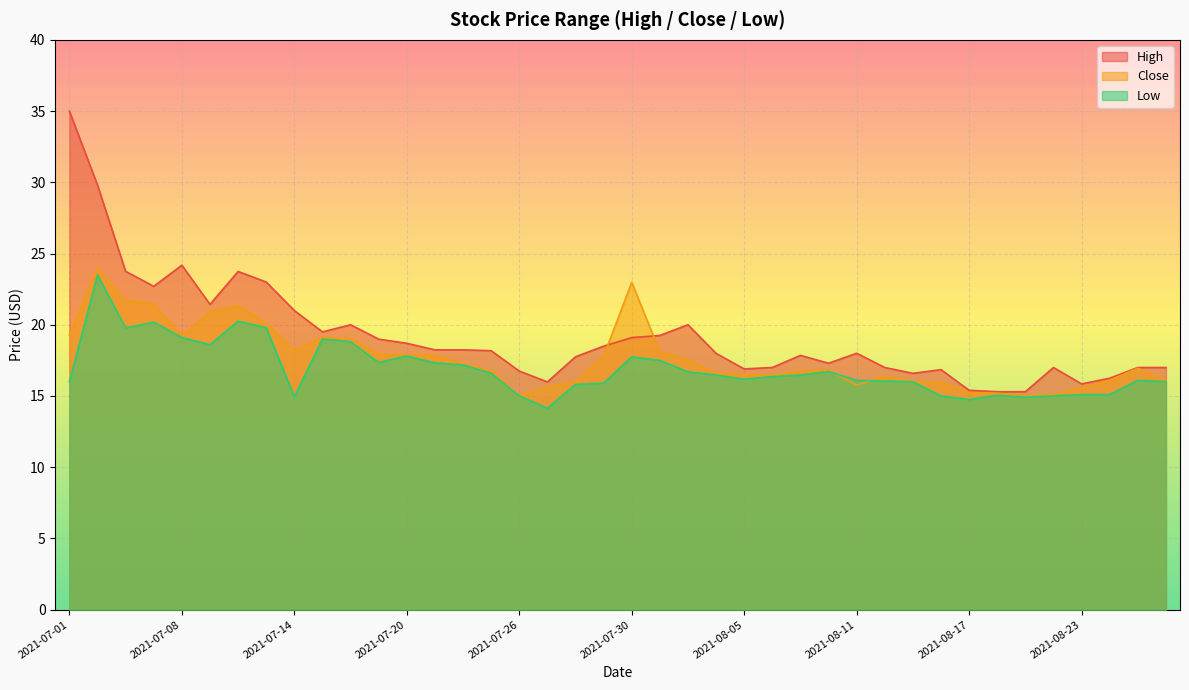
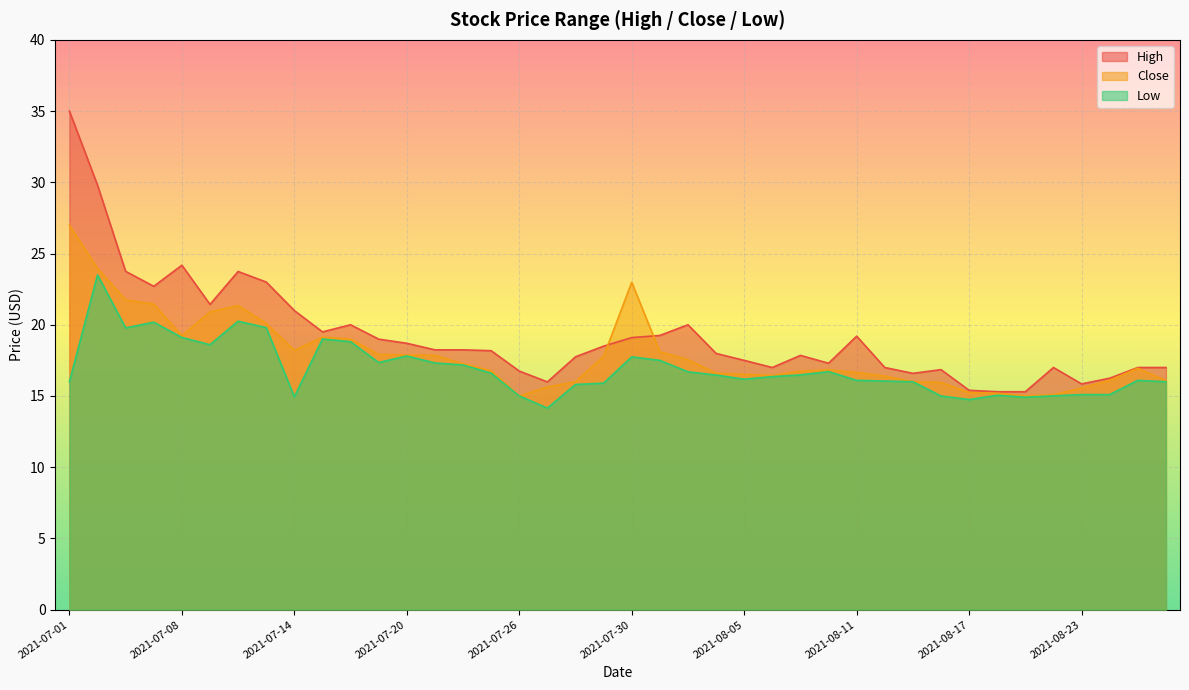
Close, 2021-07-01: 19.3 -> 27.0
High, 2021-08-05: 16.9 -> 17.5
High, 2021-08-11: 18.0 -> 19.2
Close, 2021-08-11: 15.8 -> 16.6
